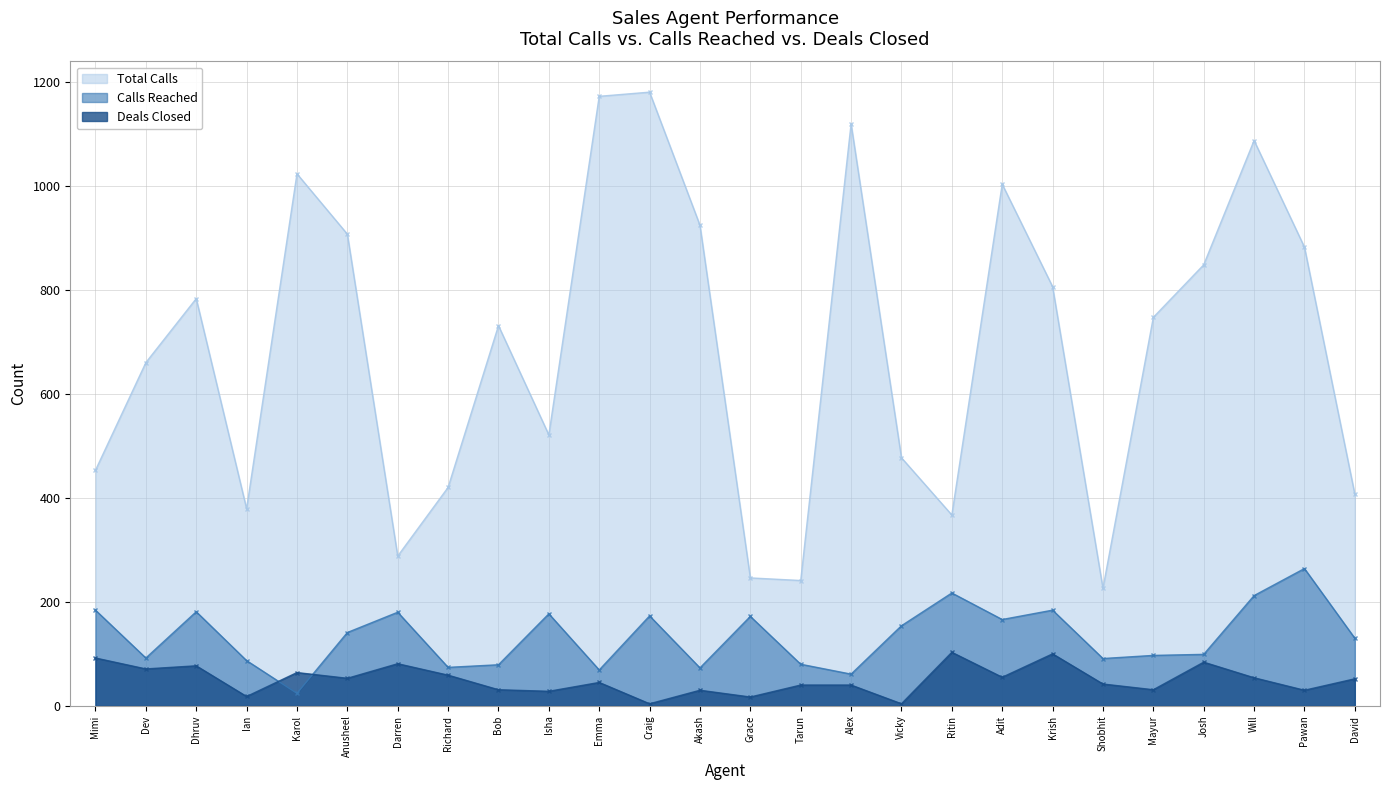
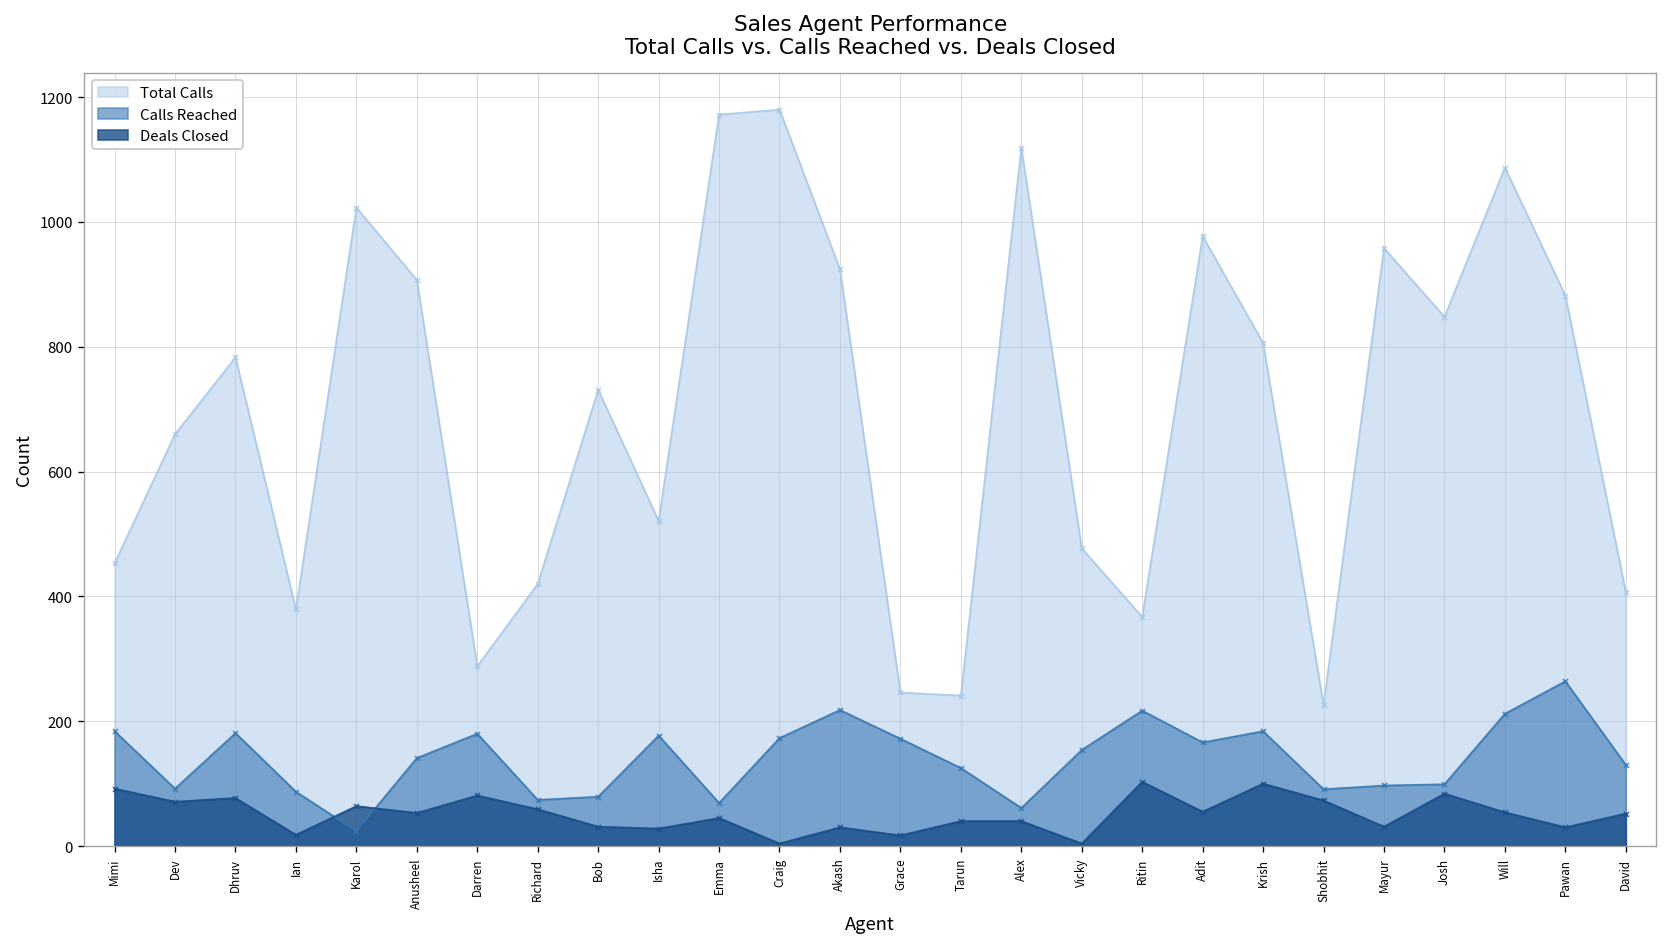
Calls Reached, Akash: 70 -> 220
Calls Reached, Tarun: 80 -> 130
Total Calls, Adit: 1000 -> 980
Deals Closed, Shobhit: 40 -> 70
Total Calls, Mayur: 750 -> 960
